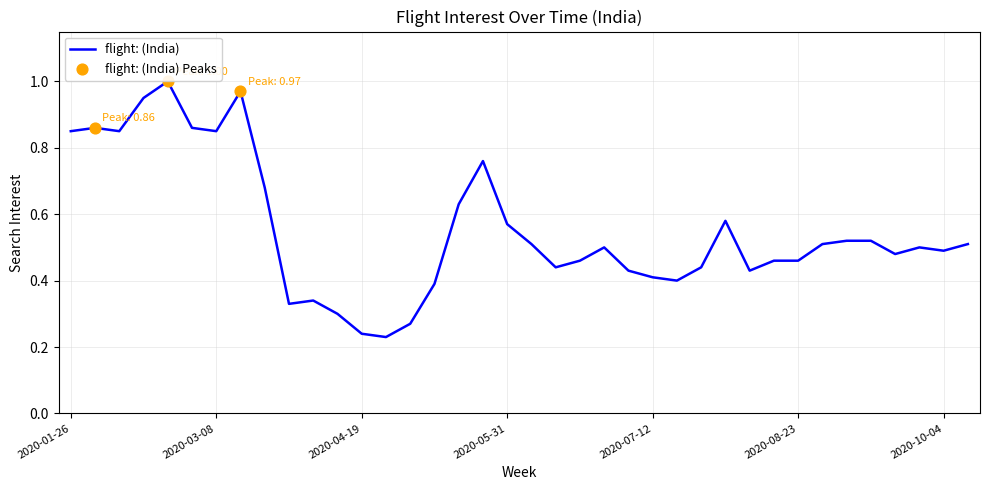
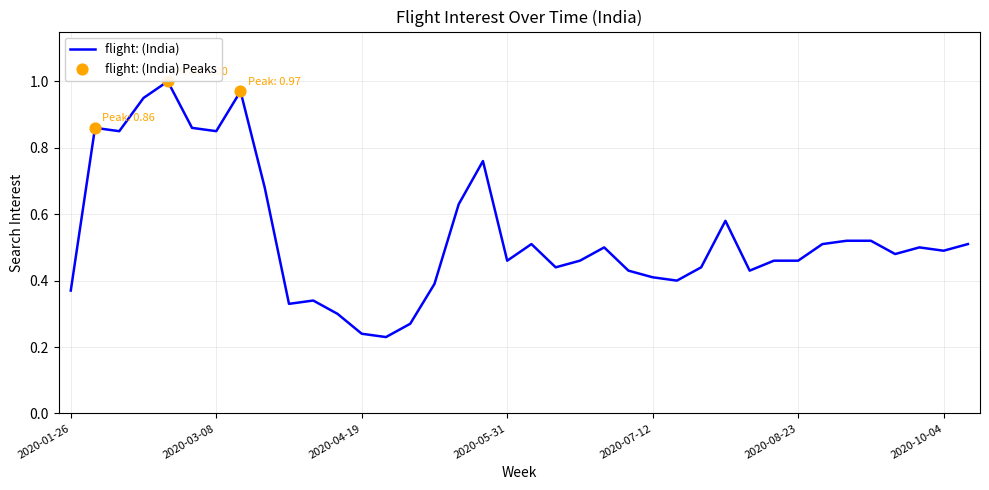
flight: (India), 2020-01-26: 0.85 -> 0.37
flight: (India), 2020-05-31: 0.57 -> 0.46
